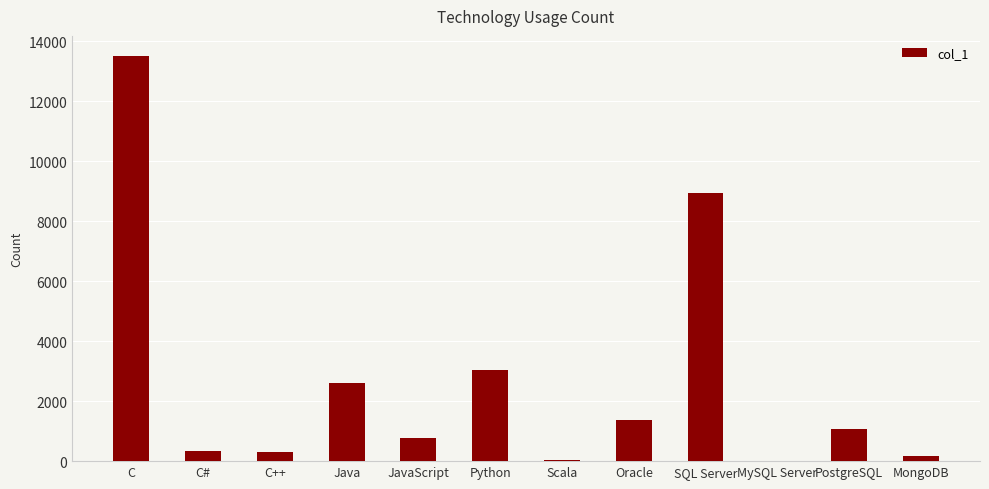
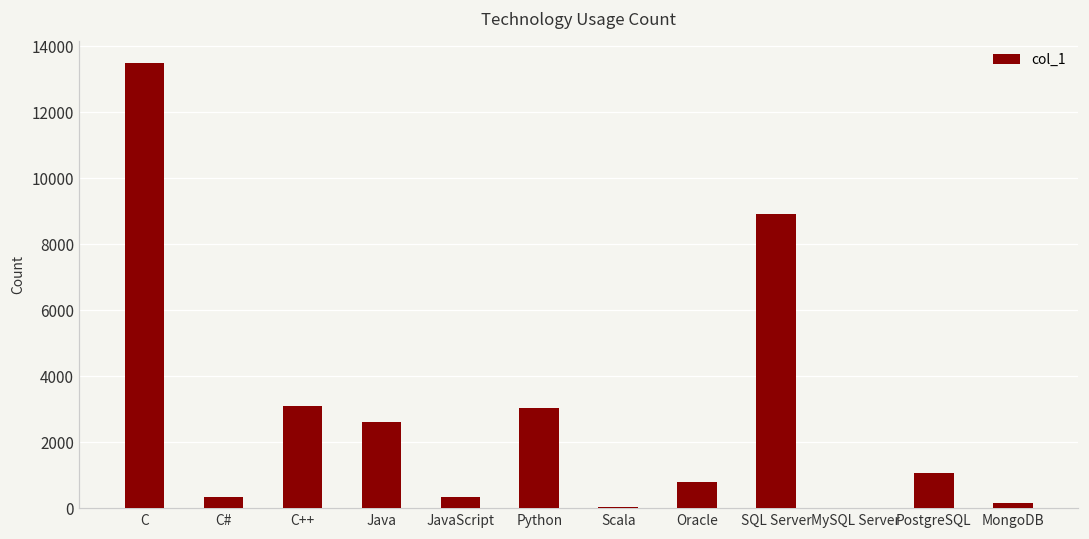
C++: 300 -> 3100
JavaScript: 800 -> 400
Oracle: 1400 -> 800
